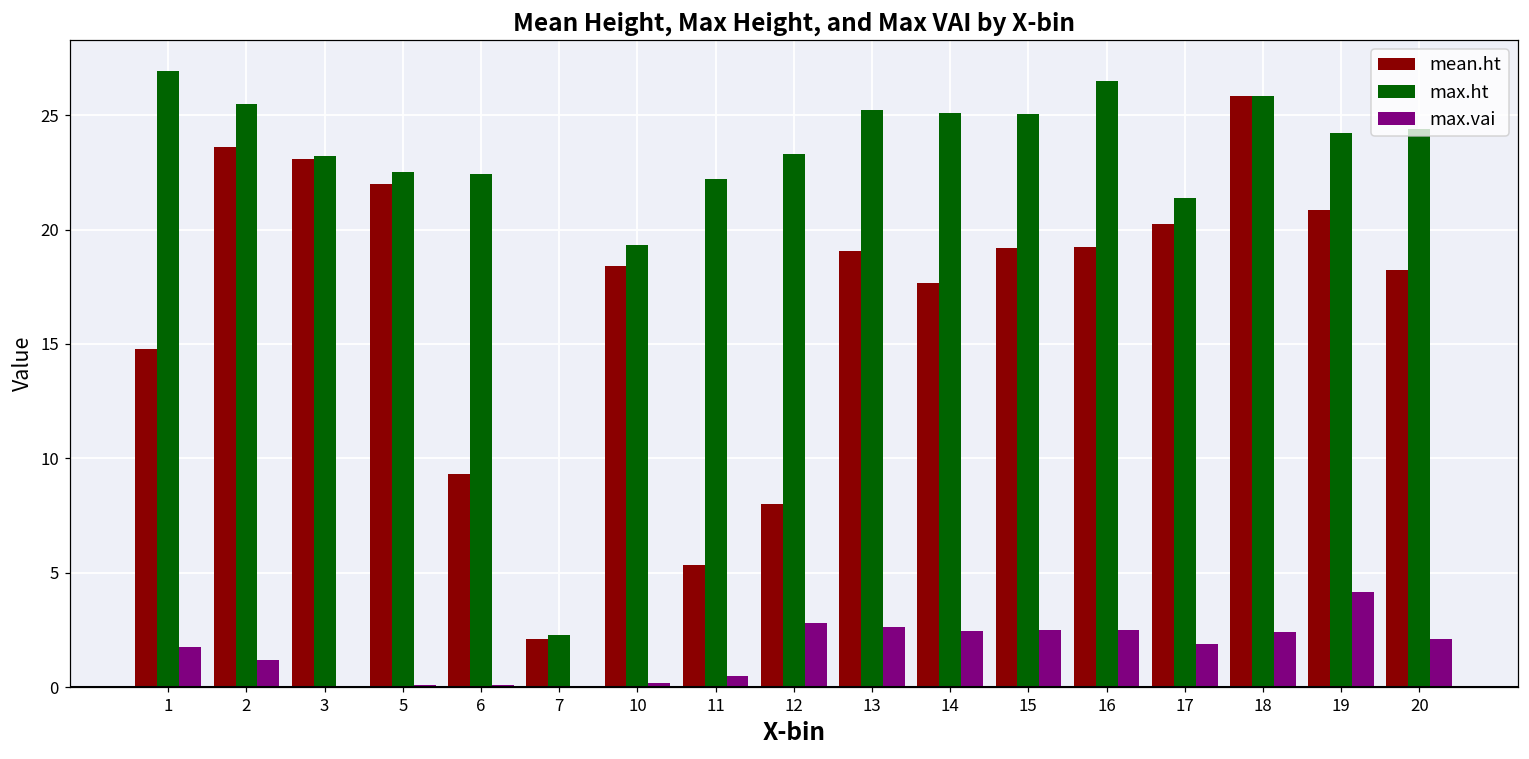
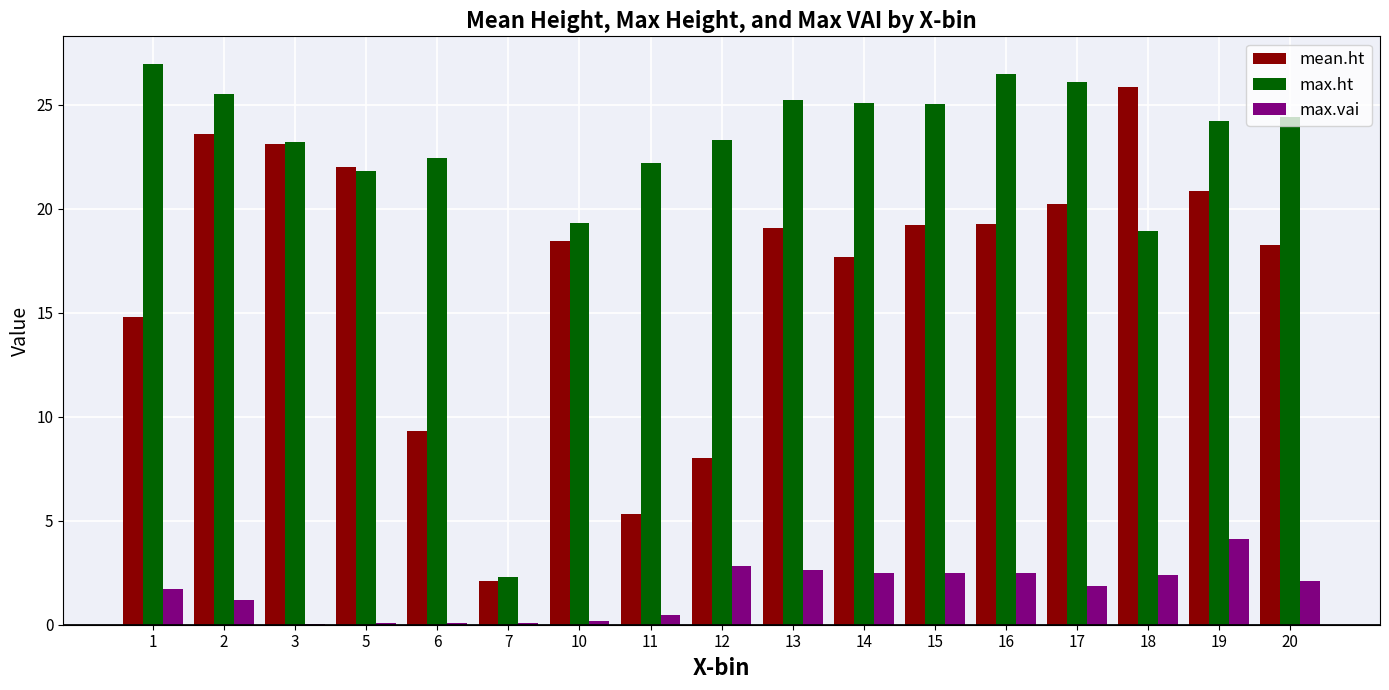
max.ht, 5: 22.5 -> 21.8
max.ht, 17: 21.4 -> 26.1
max.ht, 18: 25.8 -> 18.9
